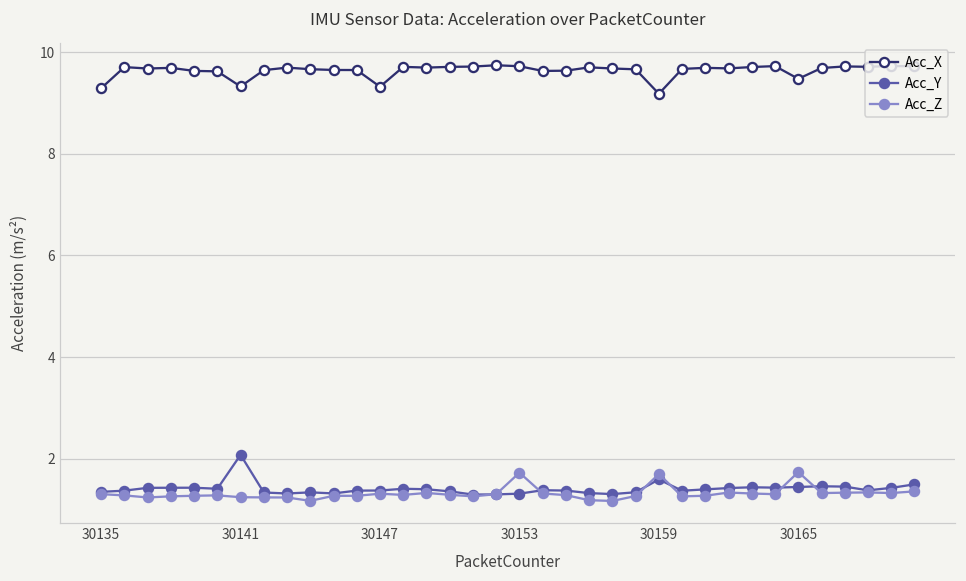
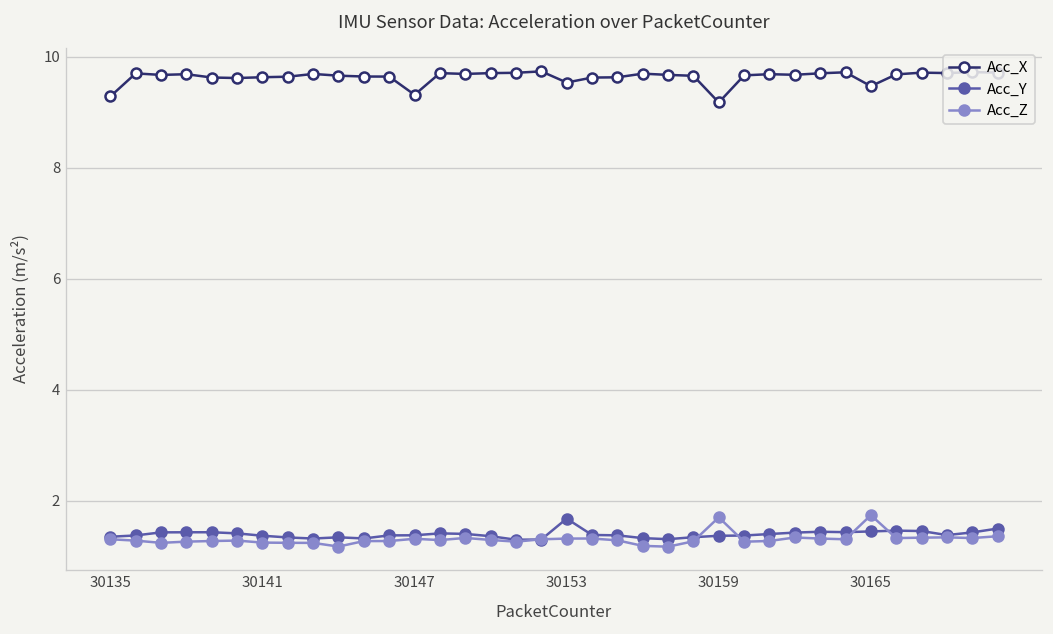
Acc_X, 30141: 9.3 -> 9.6
Acc_Y, 30141: 2.1 -> 1.4
Acc_X, 30153: 9.7 -> 9.5
Acc_Y, 30153: 1.3 -> 1.7
Acc_Z, 30153: 1.7 -> 1.3
Acc_Y, 30159: 1.6 -> 1.4
